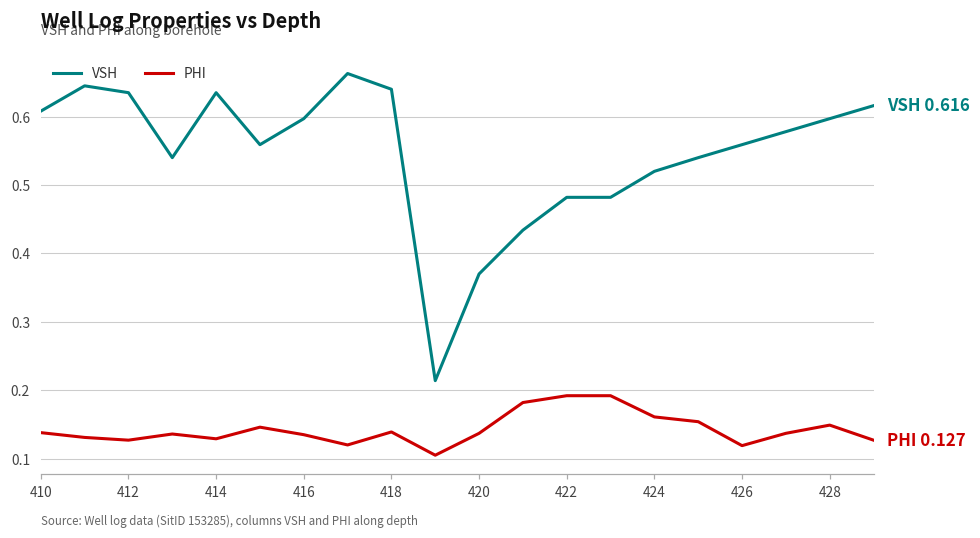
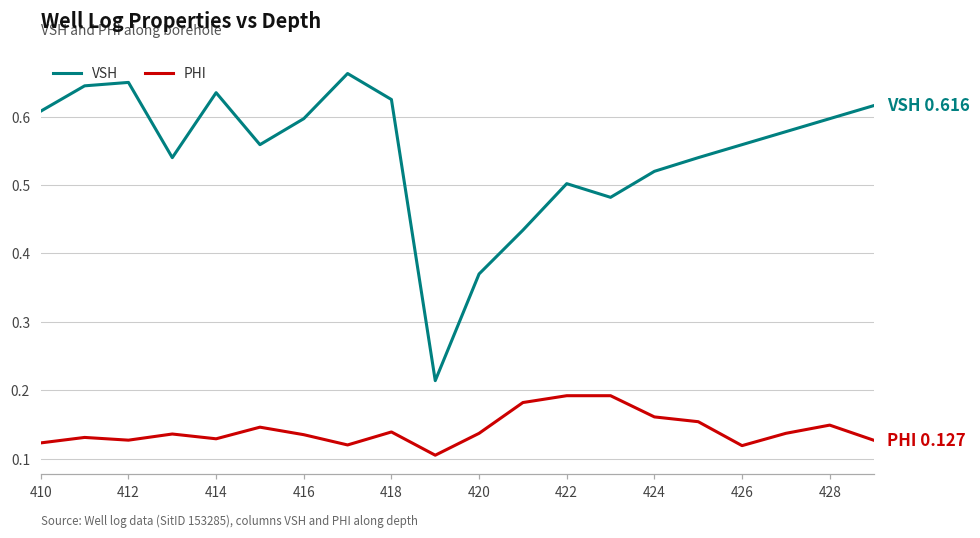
PHI, 410: 0.14 -> 0.12
VSH, 412: 0.64 -> 0.65
VSH, 418: 0.64 -> 0.63
VSH, 422: 0.48 -> 0.50
